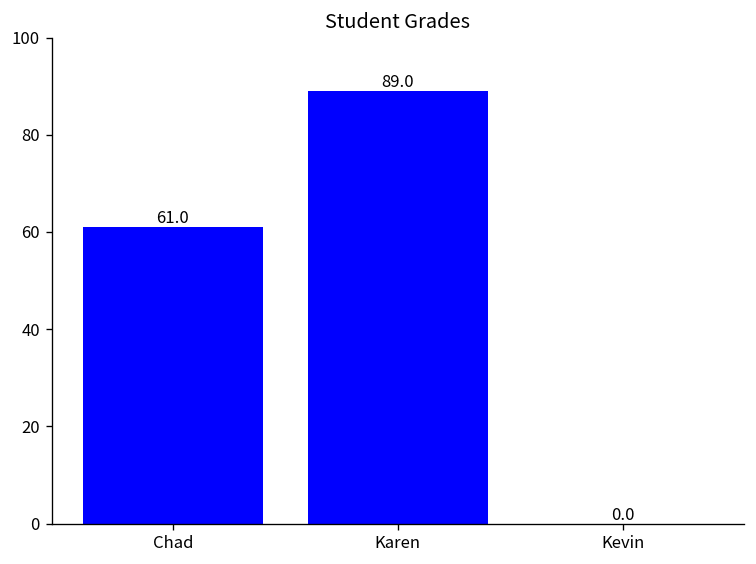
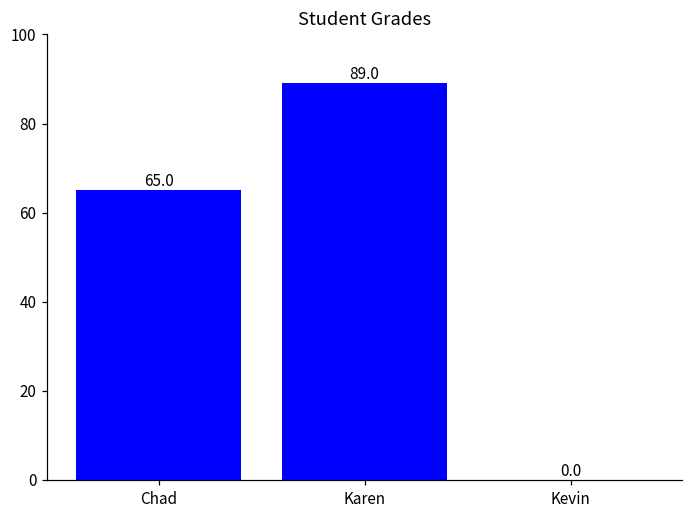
Chad: 61.0 -> 65.0
